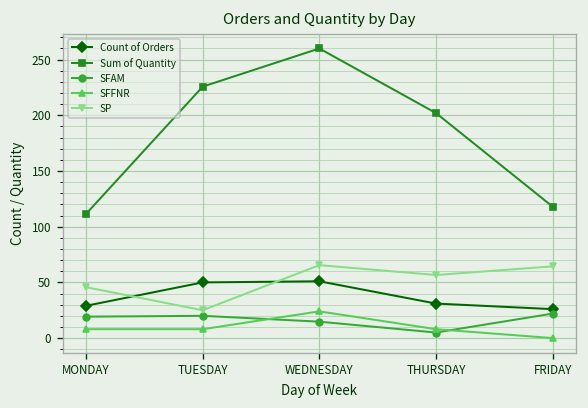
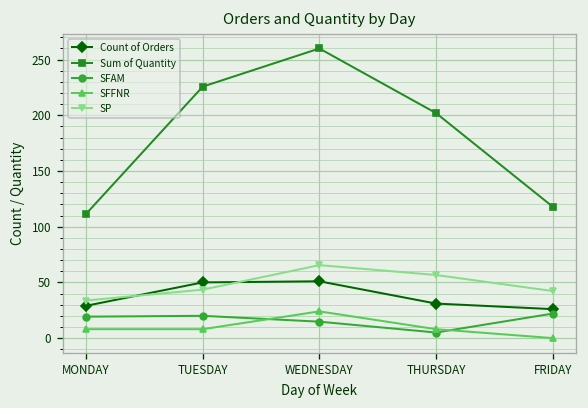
SP, MONDAY: 50 -> 30
SP, TUESDAY: 30 -> 40
SP, FRIDAY: 60 -> 40
